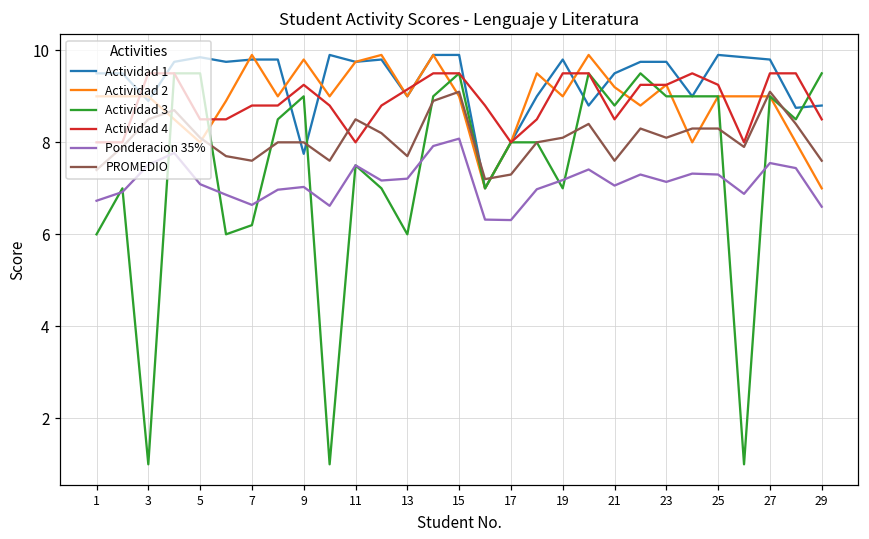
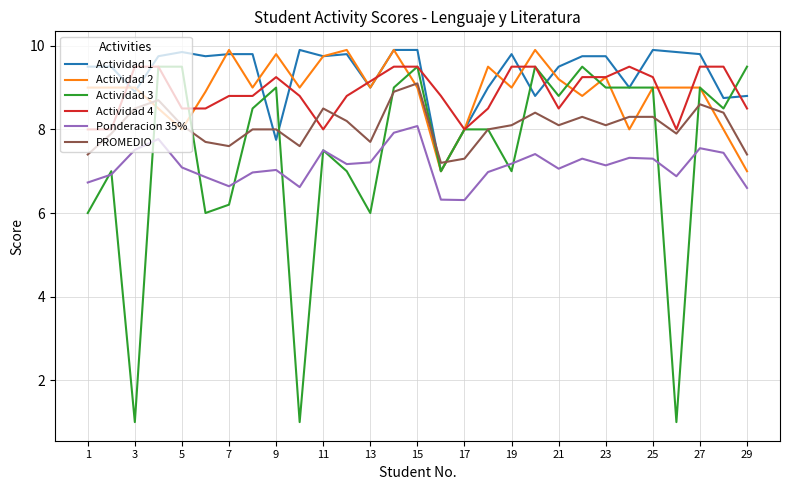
PROMEDIO, 21: 7.6 -> 8.1
PROMEDIO, 27: 9.1 -> 8.6
PROMEDIO, 29: 7.6 -> 7.4
